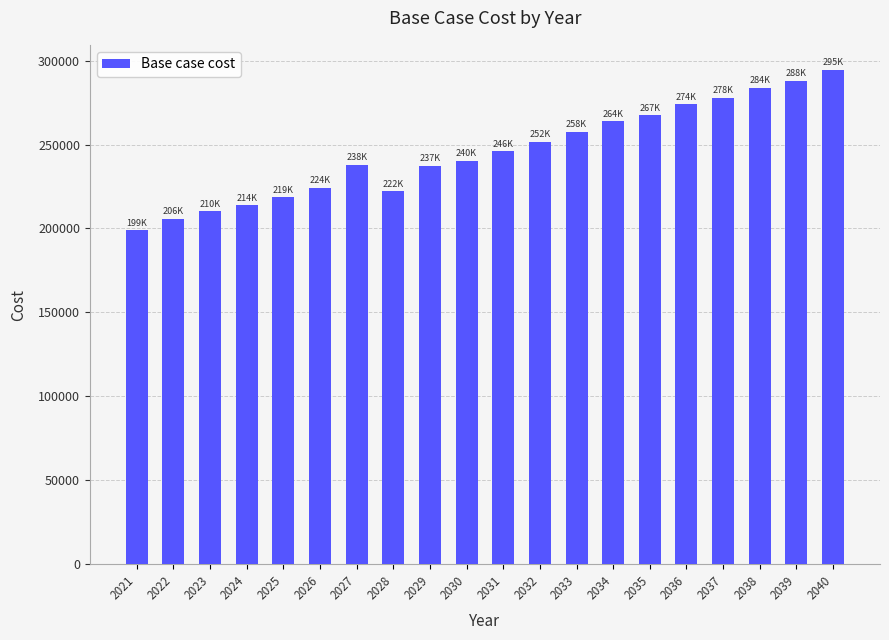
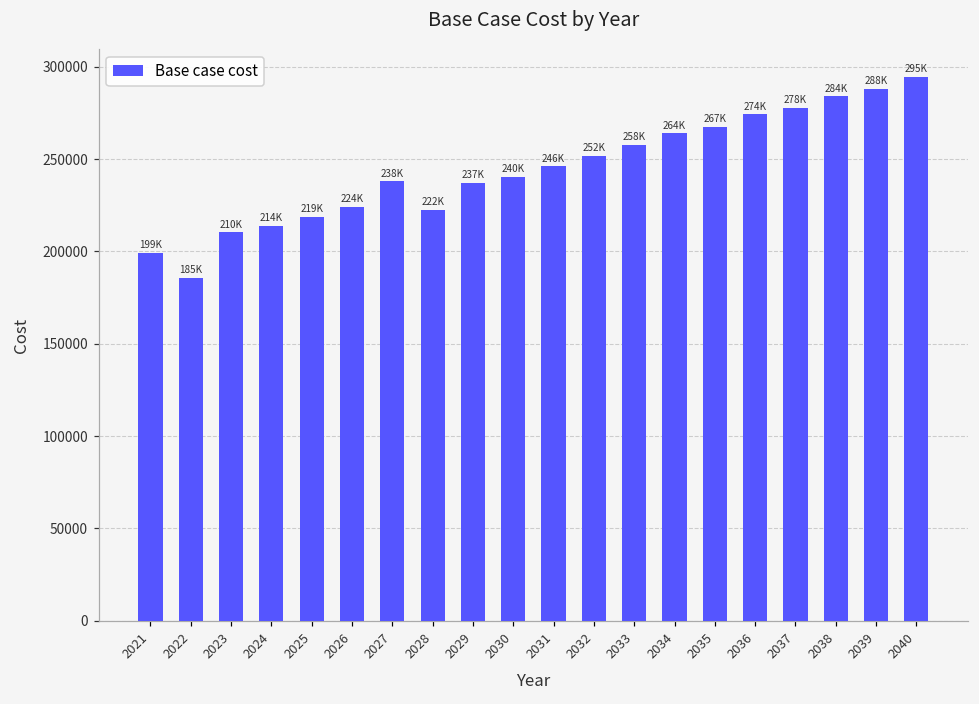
2022: 206K -> 185K
